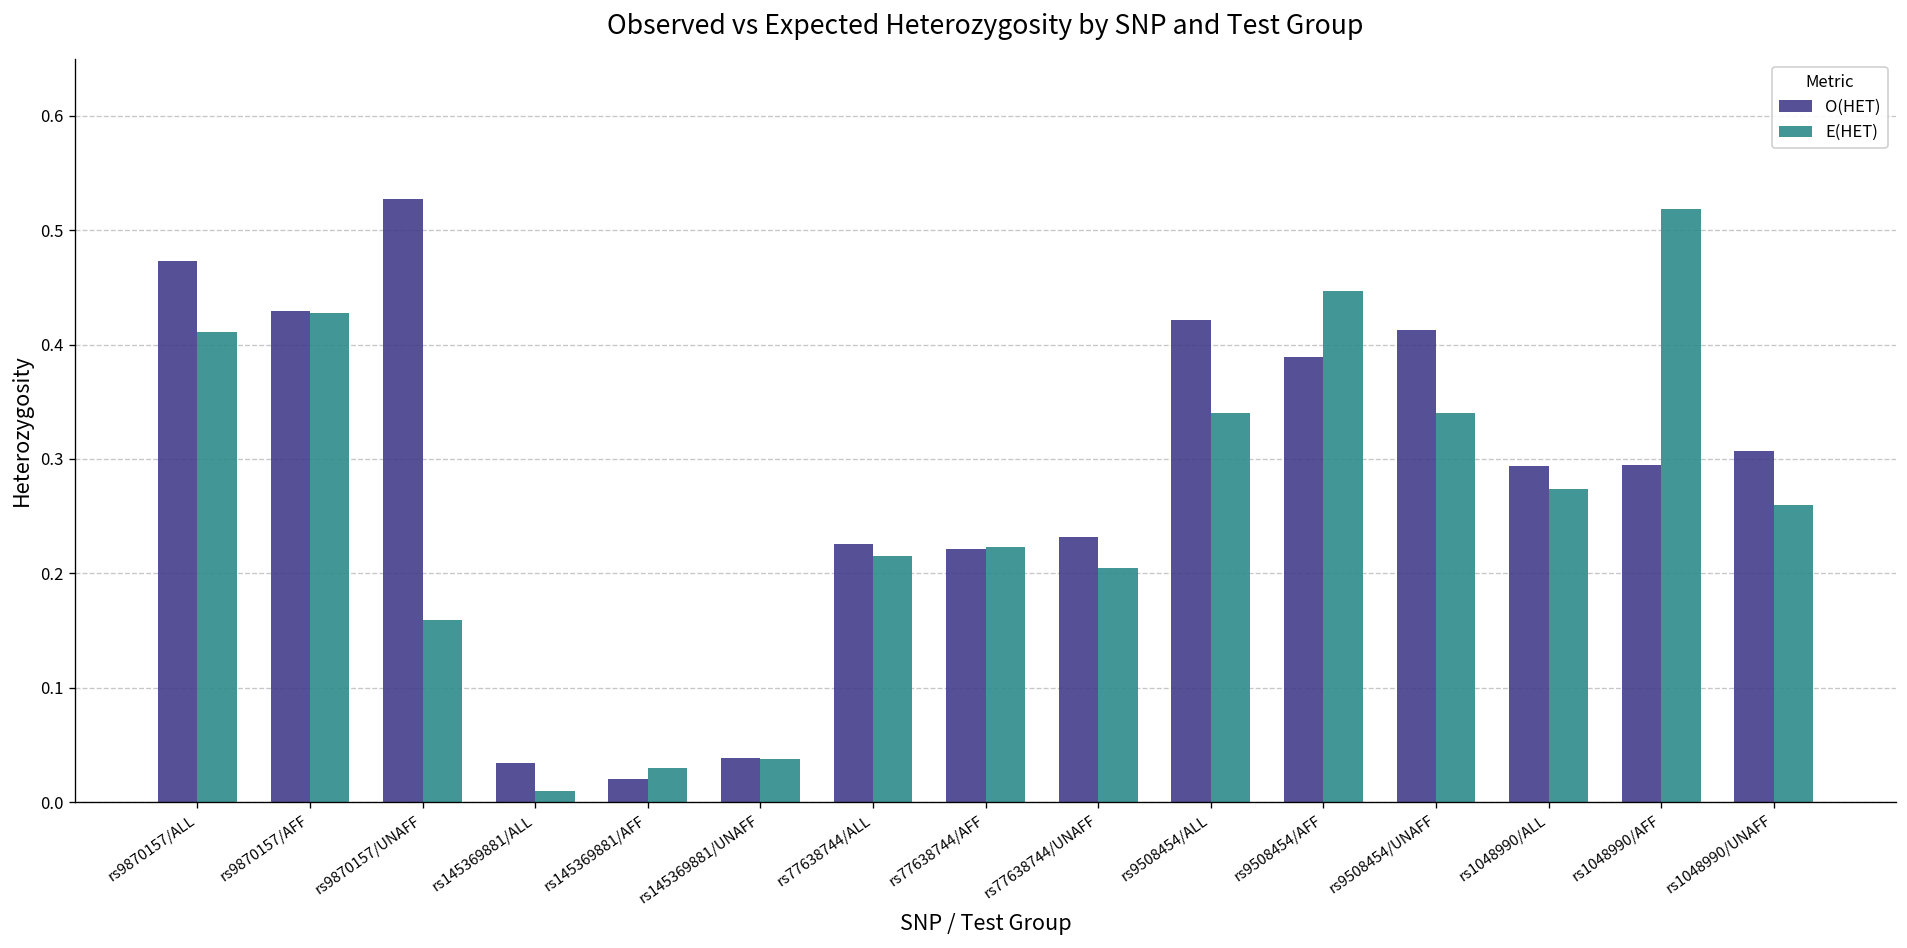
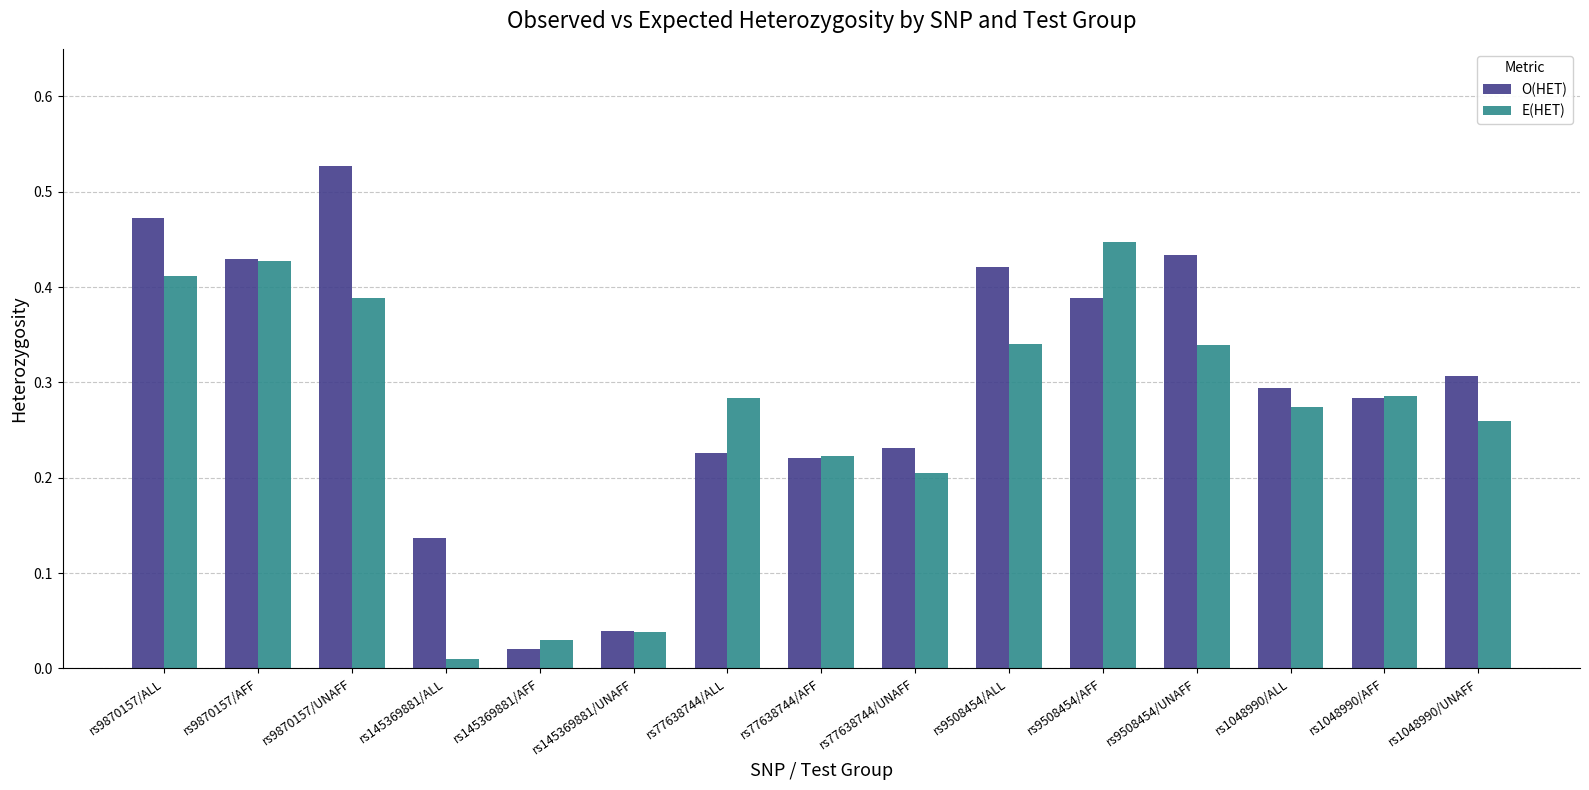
E(HET), rs9870157/UNAFF: 0.16 -> 0.39
O(HET), rs145369881/ALL: 0.03 -> 0.14
E(HET), rs77638744/ALL: 0.22 -> 0.28
O(HET), rs9508454/UNAFF: 0.41 -> 0.43
O(HET), rs1048990/AFF: 0.29 -> 0.28
E(HET), rs1048990/AFF: 0.52 -> 0.29
